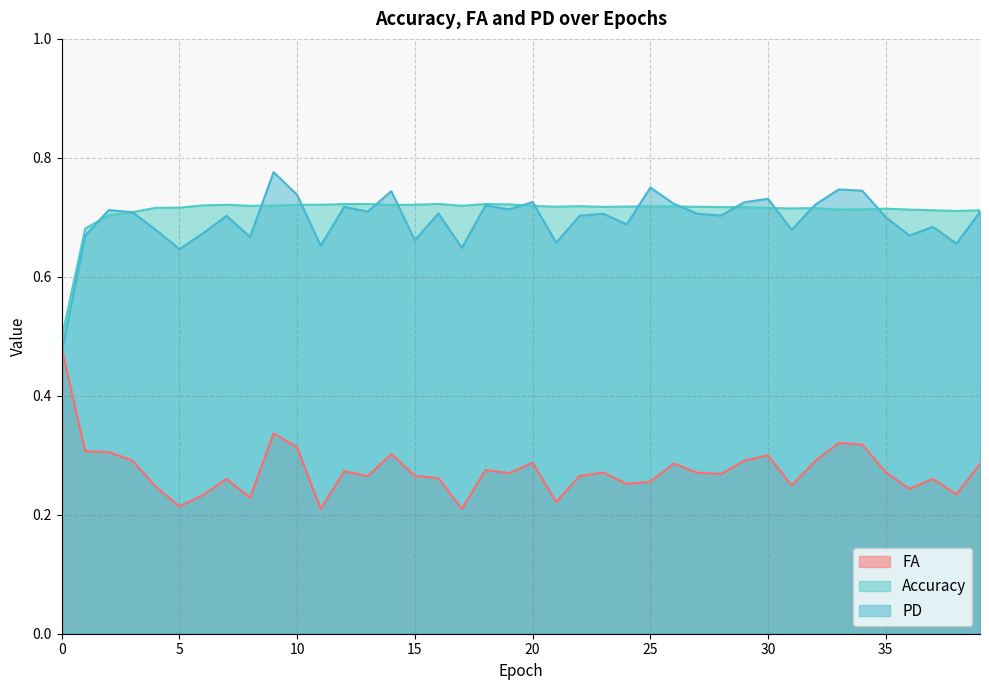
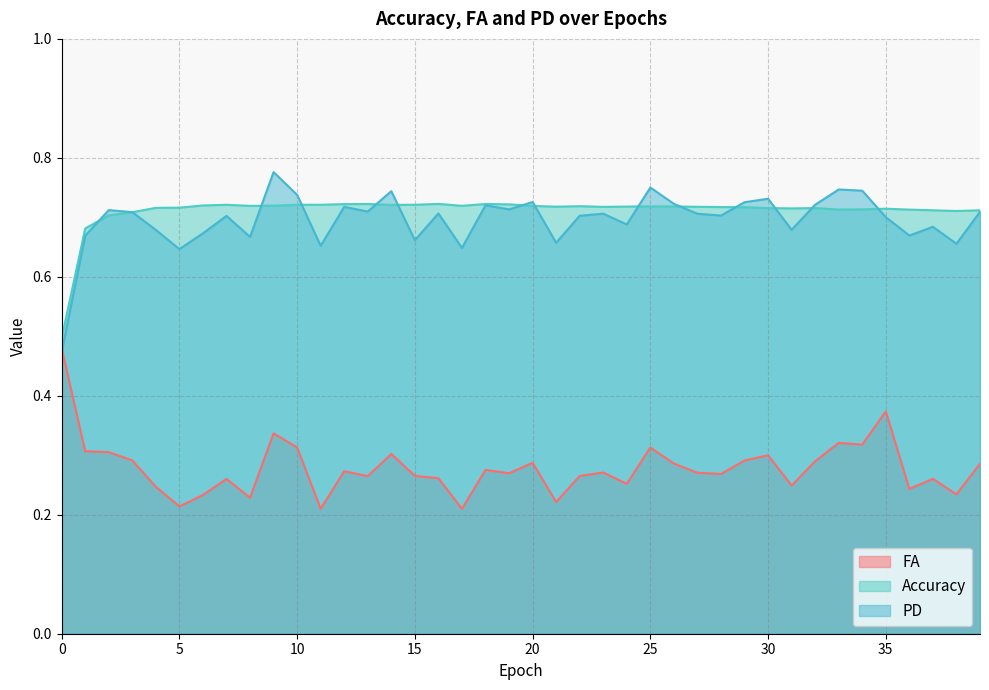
FA, 25: 0.26 -> 0.31
FA, 35: 0.27 -> 0.37
